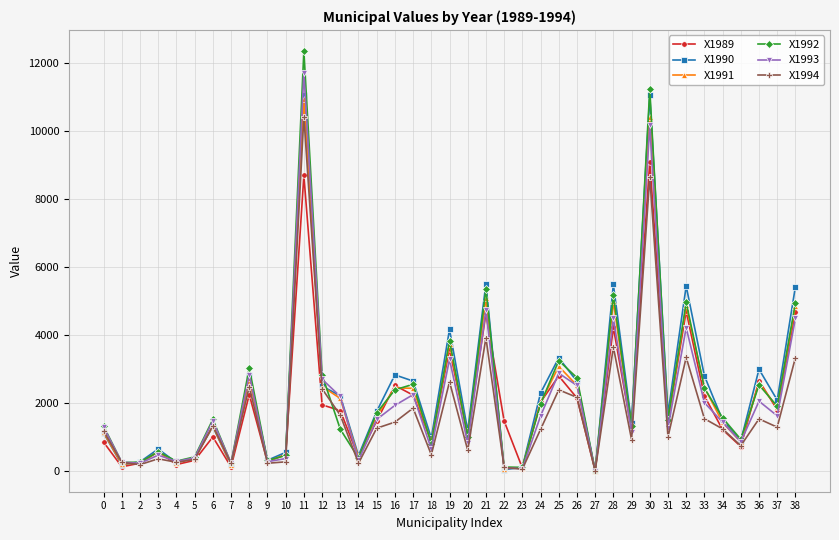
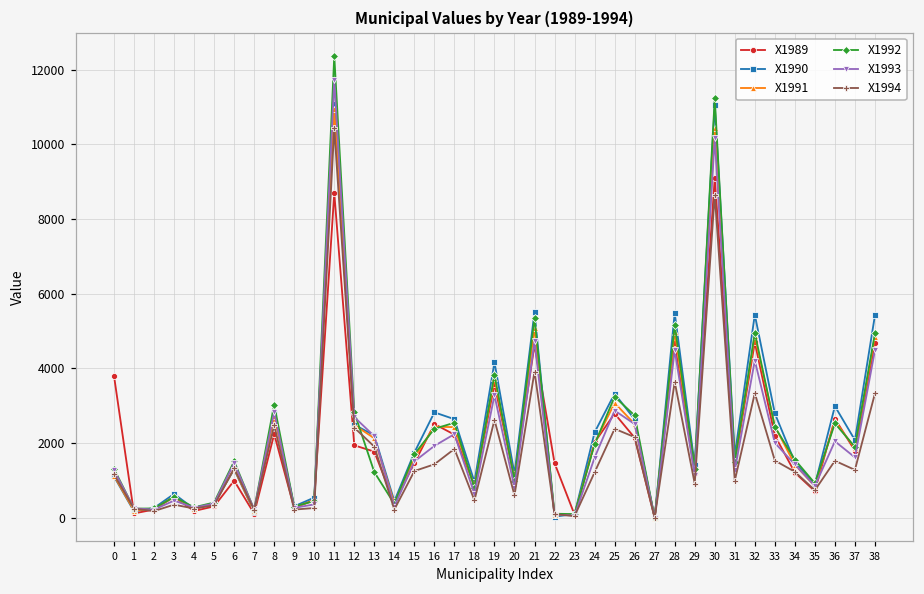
X1989, 0: 800 -> 3800
X1994, 13: 1600 -> 1900
X1989, 28: 4200 -> 4700
